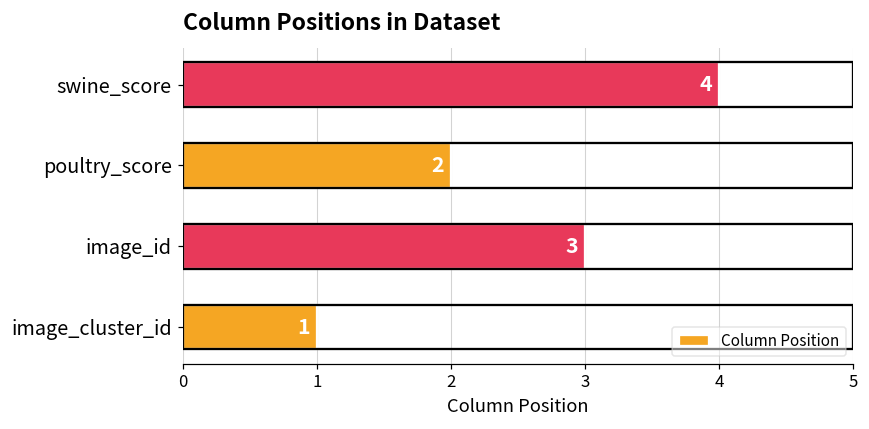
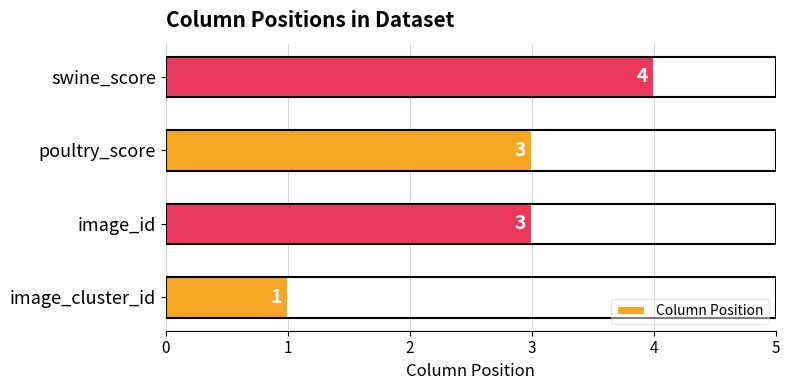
poultry_score: 2 -> 3
